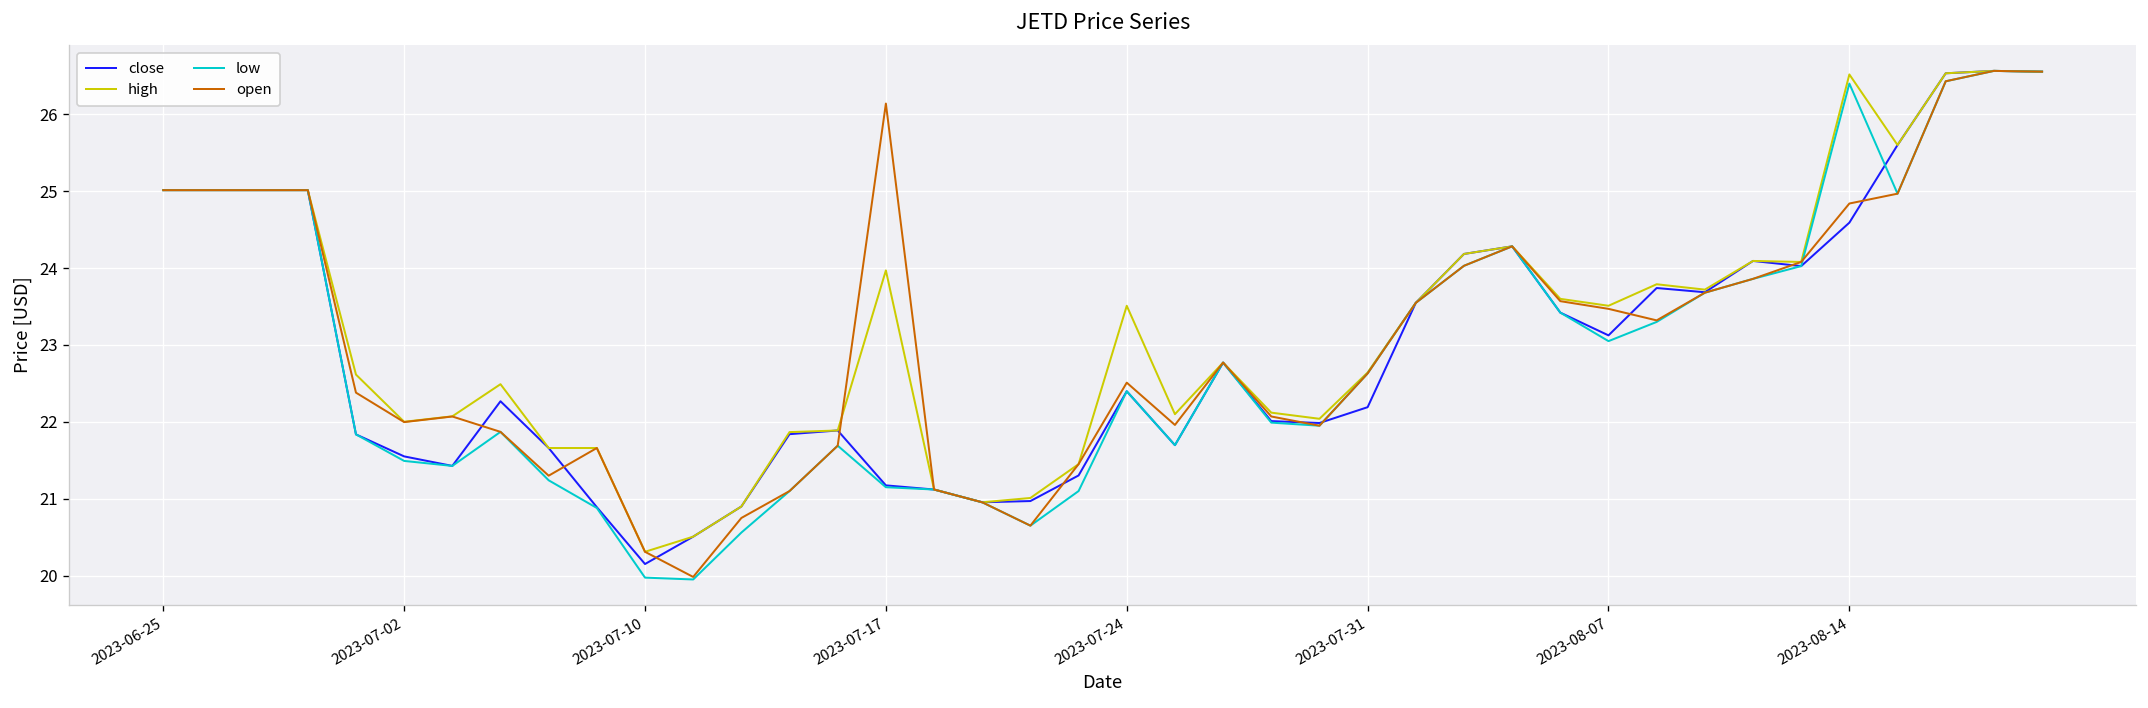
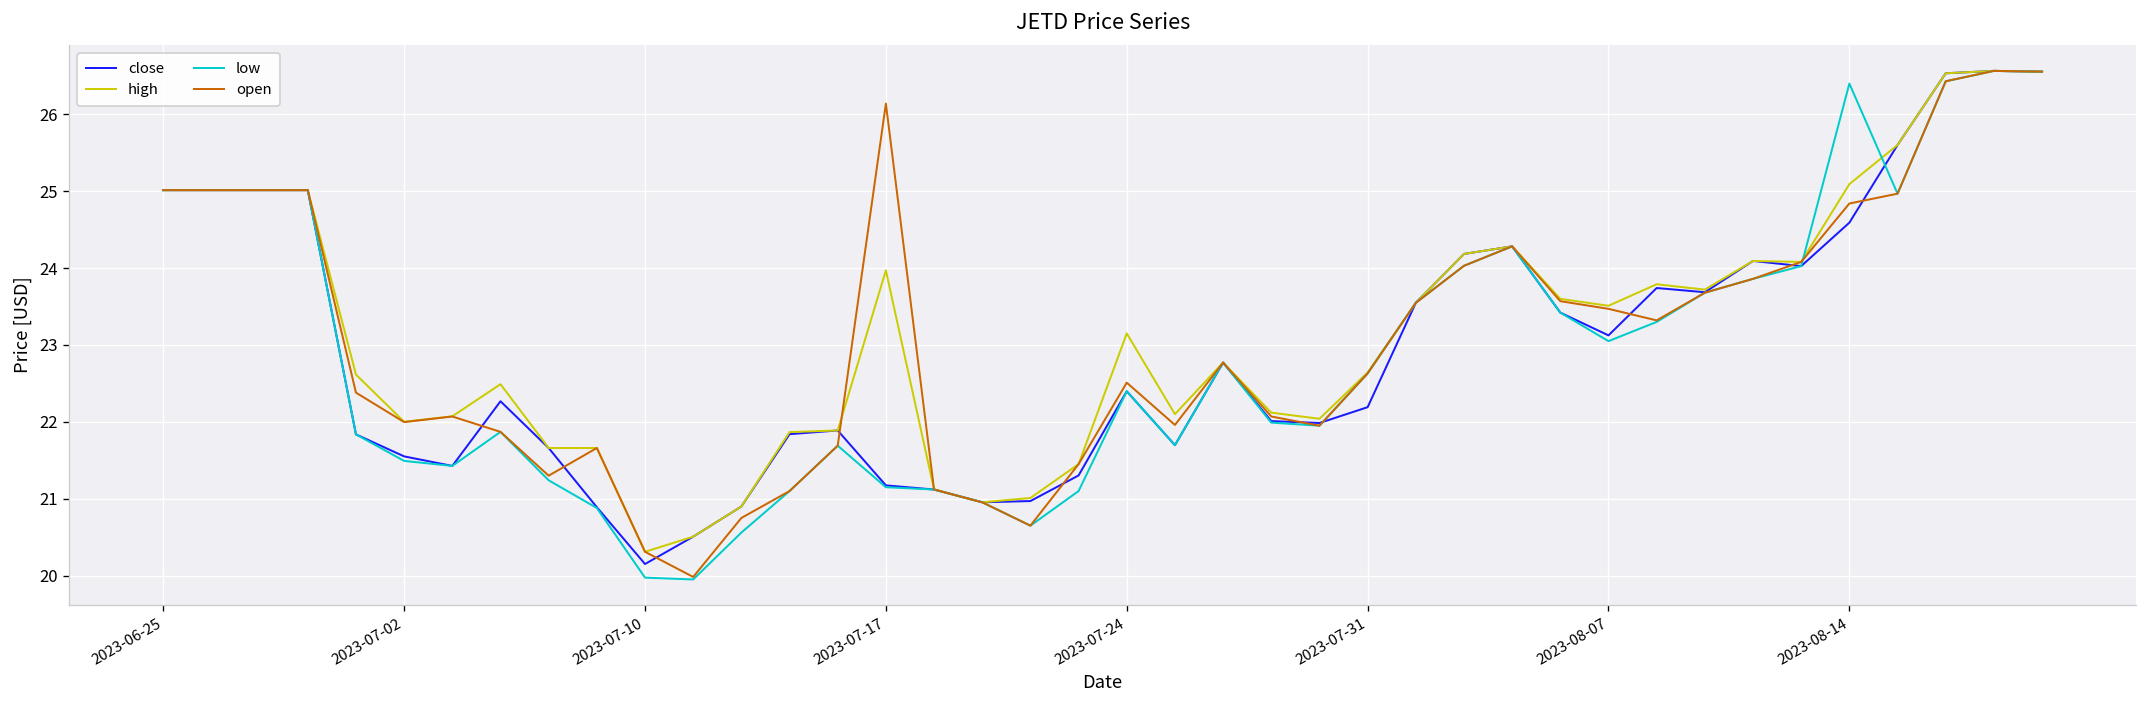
high, 2023-07-24: 23.5 -> 23.2
high, 2023-08-14: 26.5 -> 25.1
